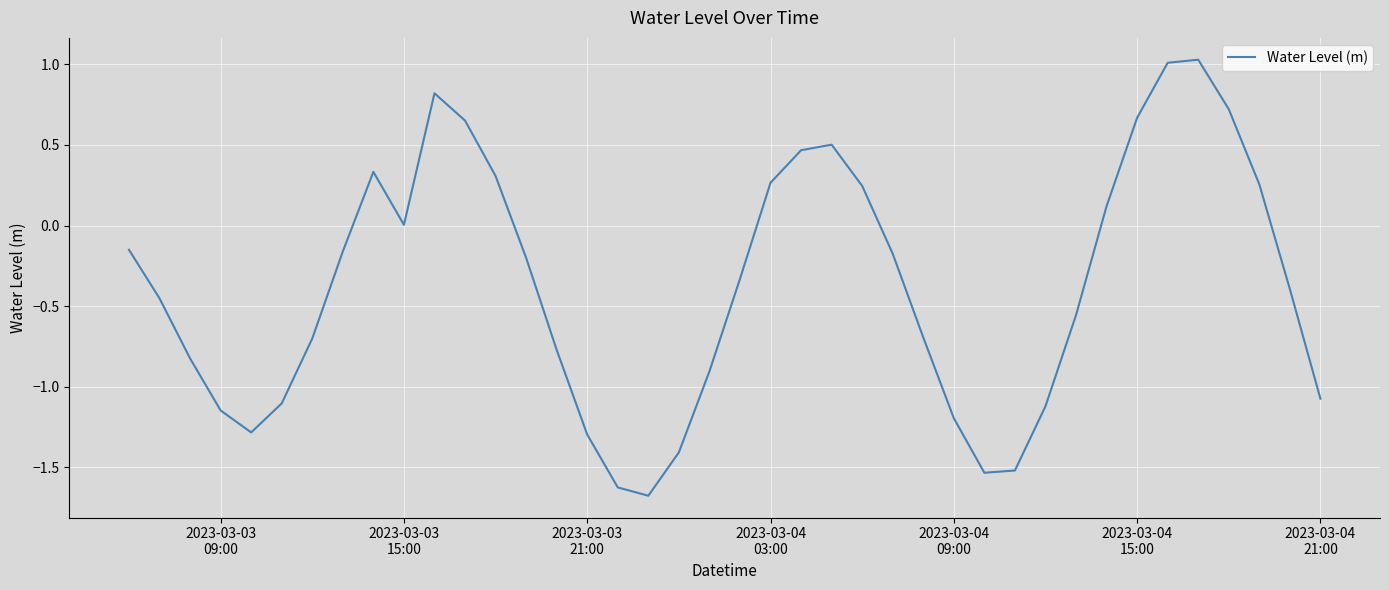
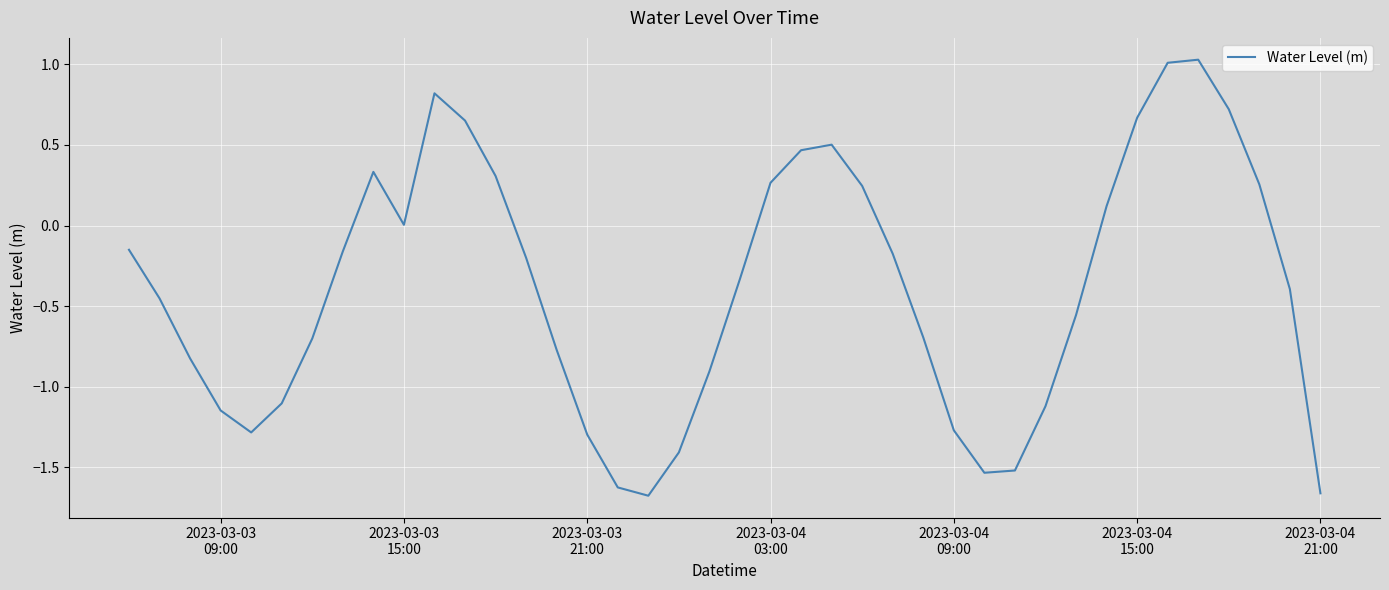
2023-03-04 09:00: -1.20 -> -1.27
2023-03-04 21:00: -1.07 -> -1.66
